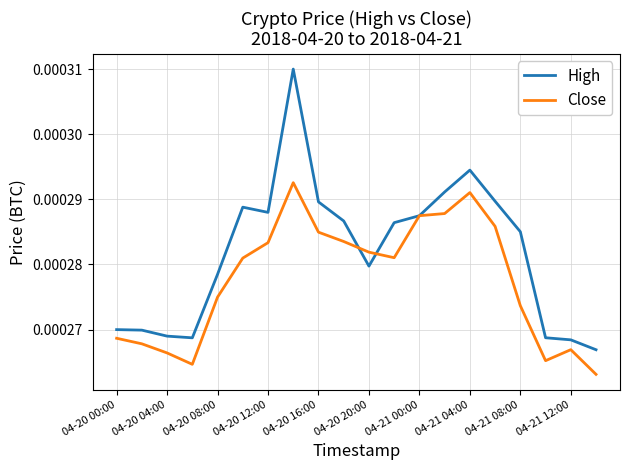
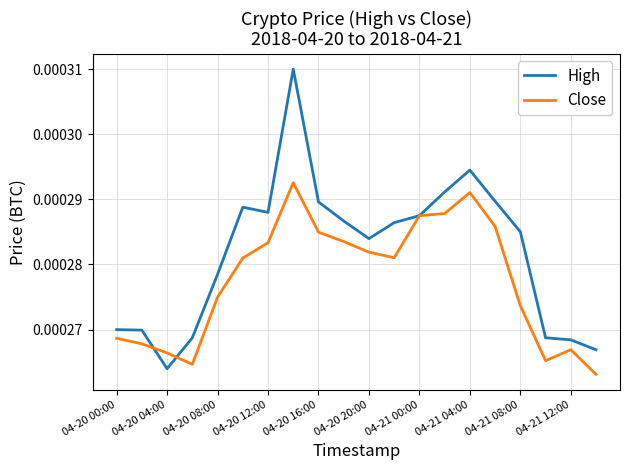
High, 04-20 04:00: 0.000269 -> 0.000264
High, 04-20 20:00: 0.000280 -> 0.000284
